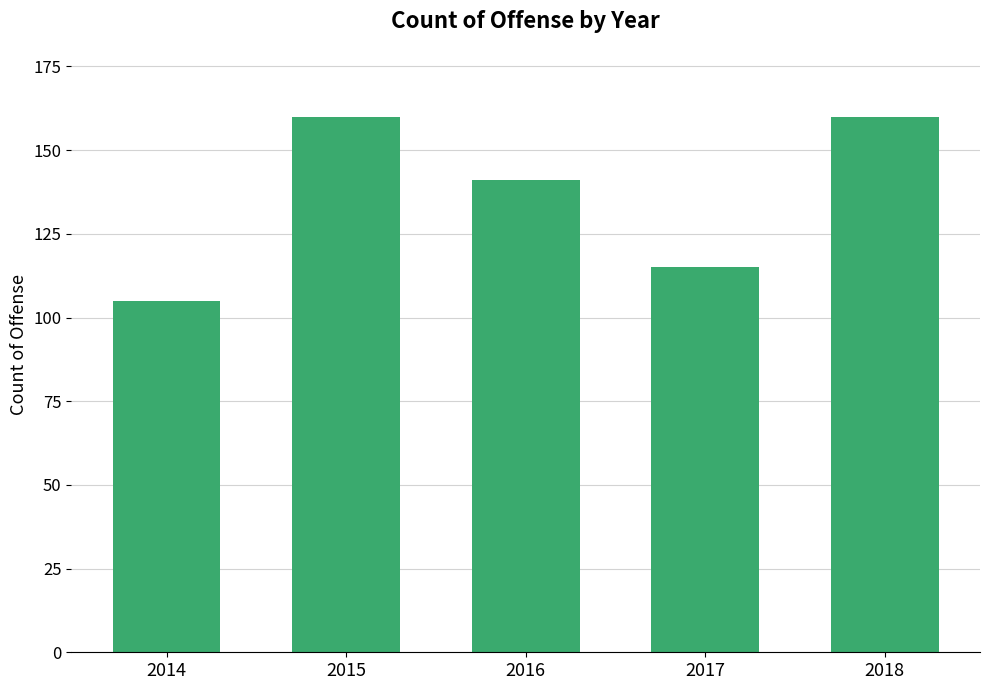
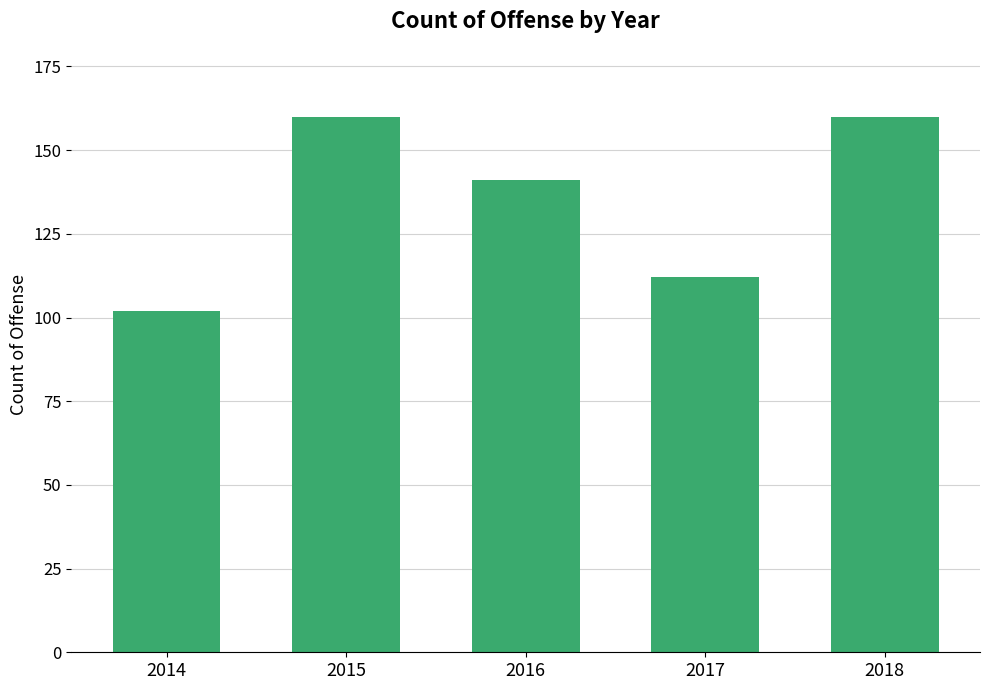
2014: 105 -> 102
2017: 115 -> 112
